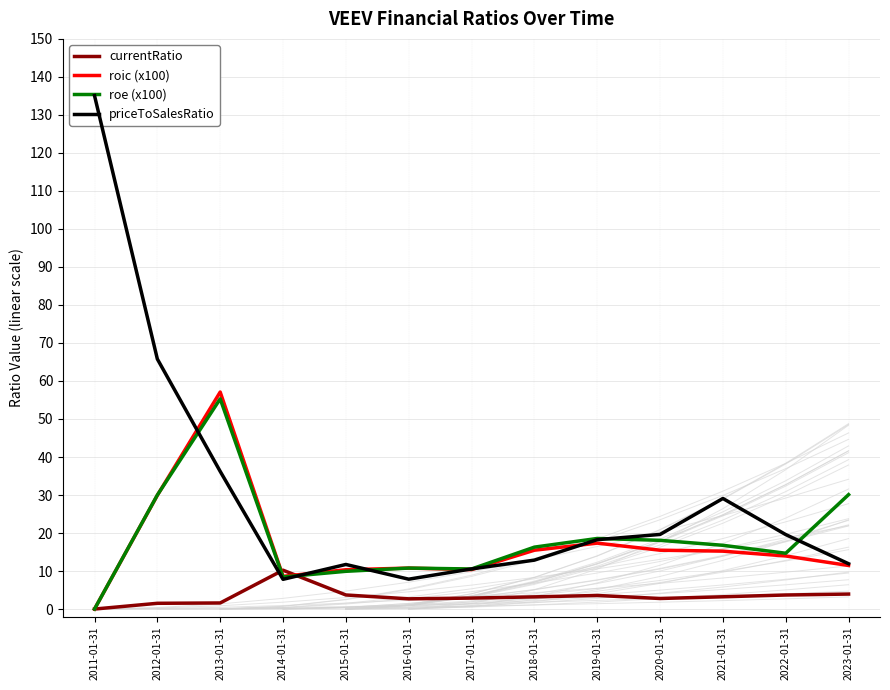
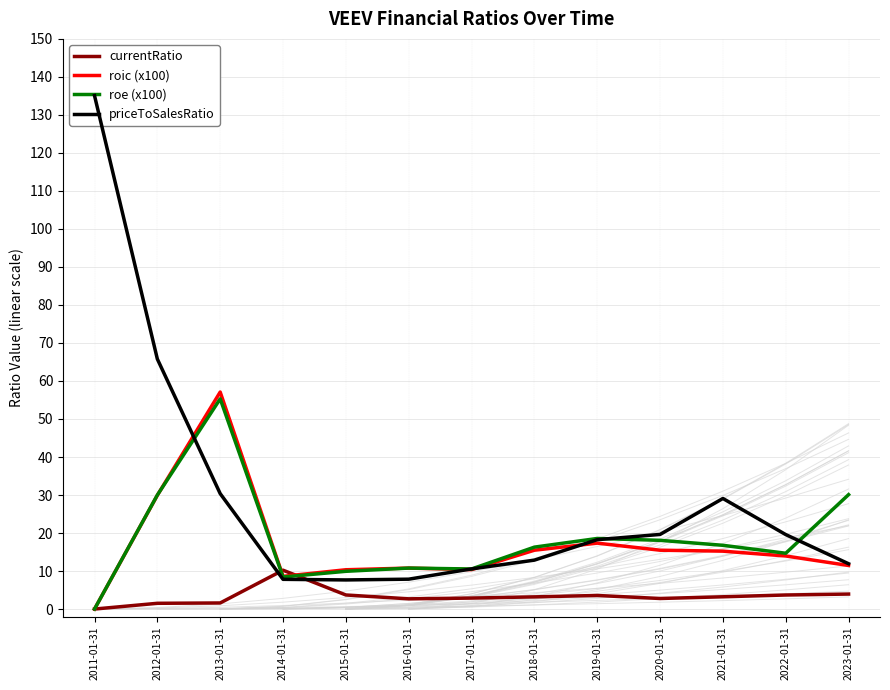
priceToSalesRatio, 2013-01-31: 36 -> 30
priceToSalesRatio, 2015-01-31: 12 -> 8
